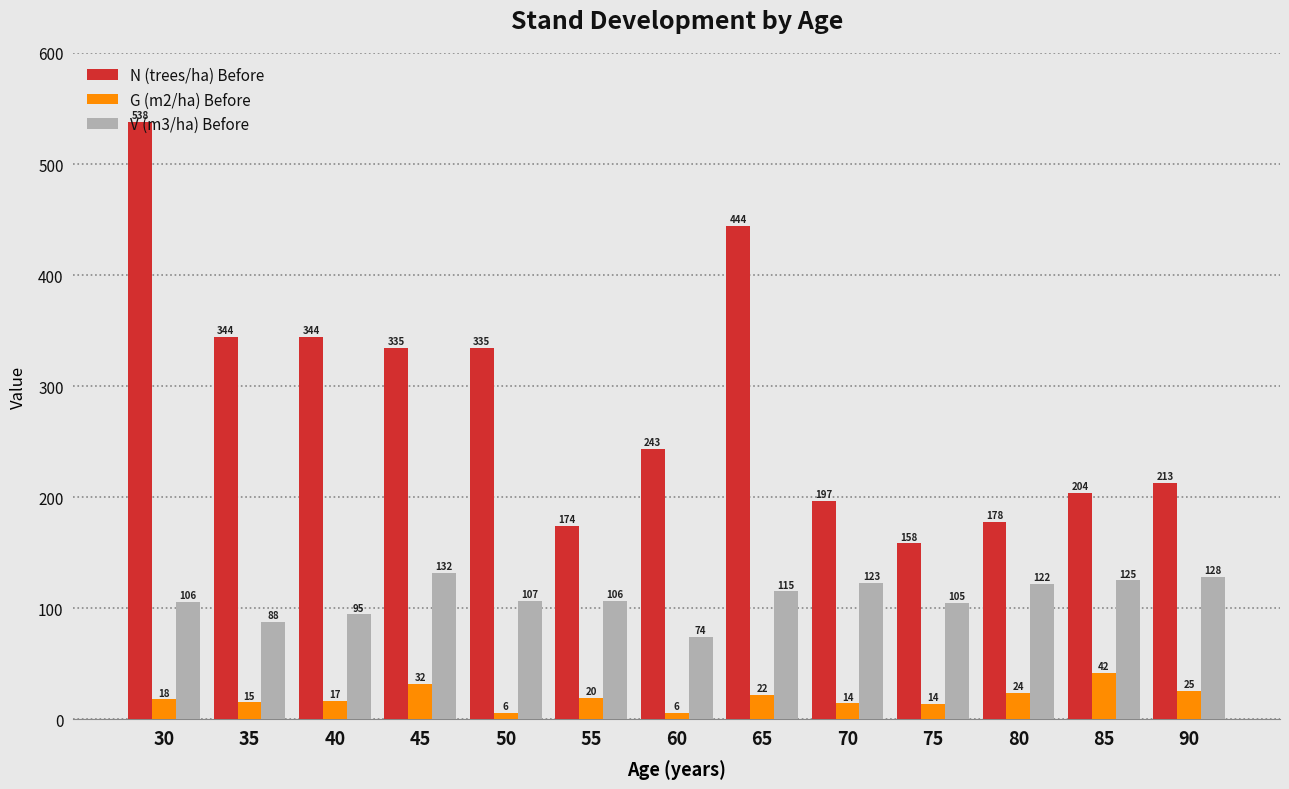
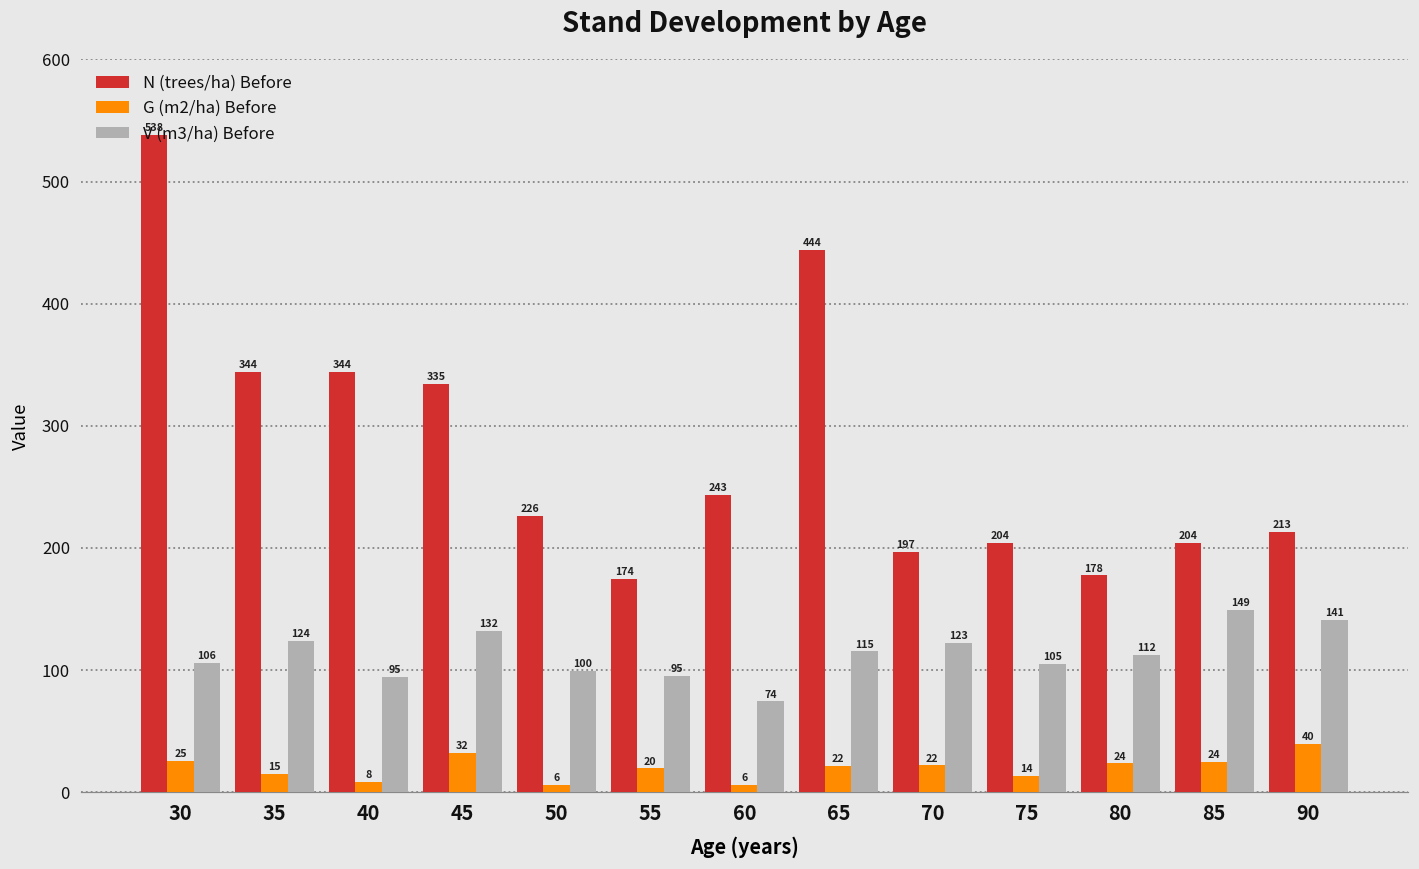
G (m2/ha) Before, 30: 18 -> 25
V (m3/ha) Before, 35: 88 -> 124
G (m2/ha) Before, 40: 17 -> 8
N (trees/ha) Before, 50: 335 -> 226
V (m3/ha) Before, 50: 107 -> 100
V (m3/ha) Before, 55: 106 -> 95
G (m2/ha) Before, 70: 14 -> 22
N (trees/ha) Before, 75: 158 -> 204
V (m3/ha) Before, 80: 122 -> 112
G (m2/ha) Before, 85: 42 -> 24
V (m3/ha) Before, 85: 125 -> 149
G (m2/ha) Before, 90: 25 -> 40
V (m3/ha) Before, 90: 128 -> 141
